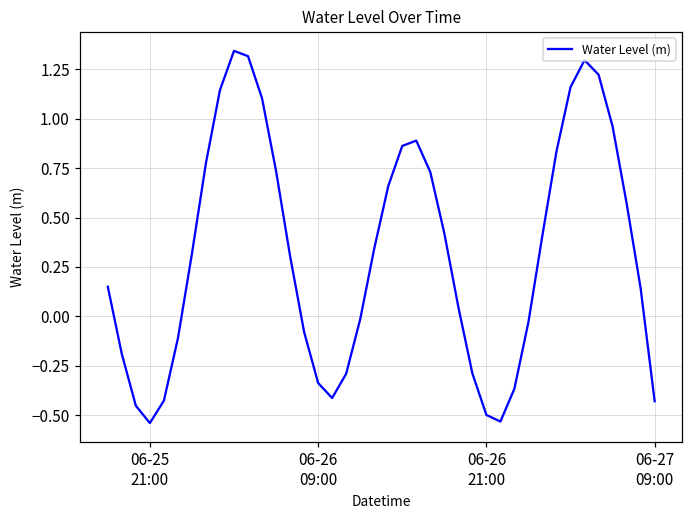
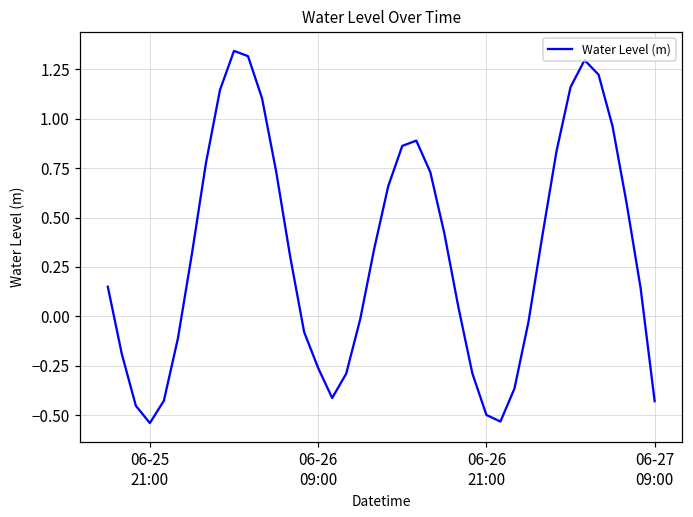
06-26 09:00: -0.34 -> -0.26
